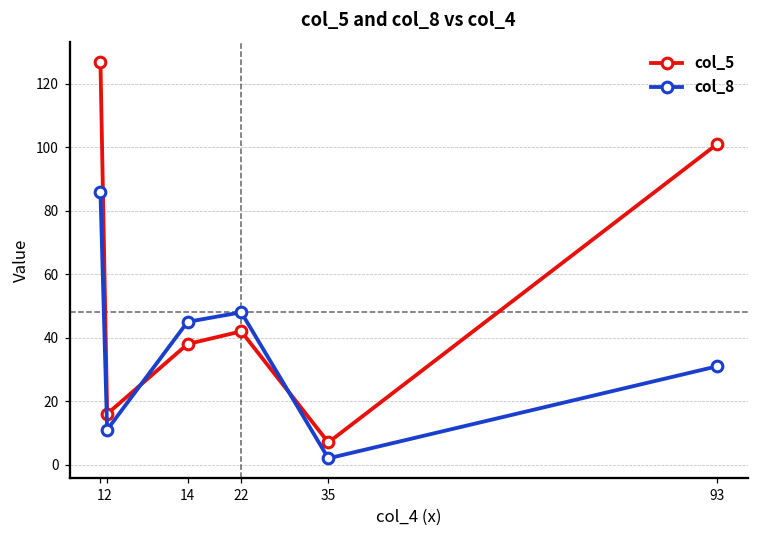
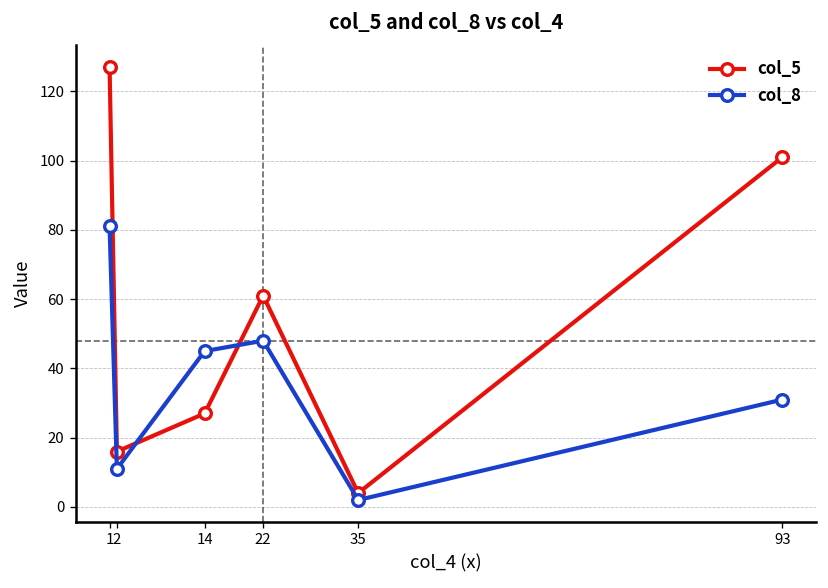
col_8, 1: 86 -> 81
col_5, 14: 38 -> 27
col_5, 22: 42 -> 61
col_5, 35: 7 -> 4
